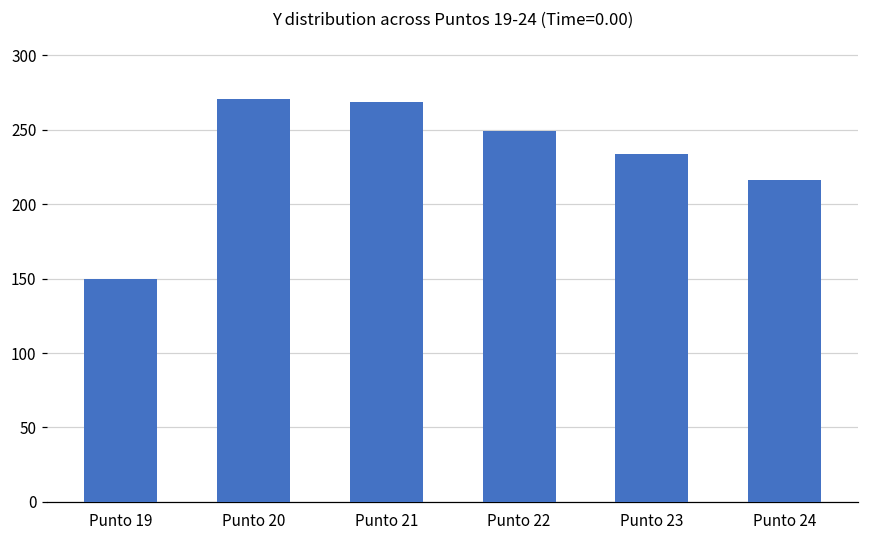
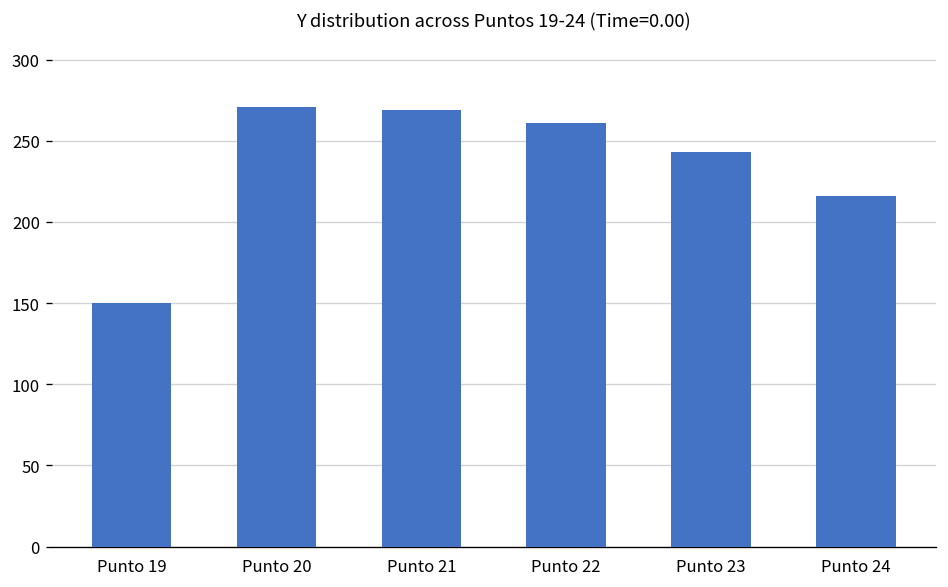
Punto 22: 249 -> 261
Punto 23: 234 -> 243
